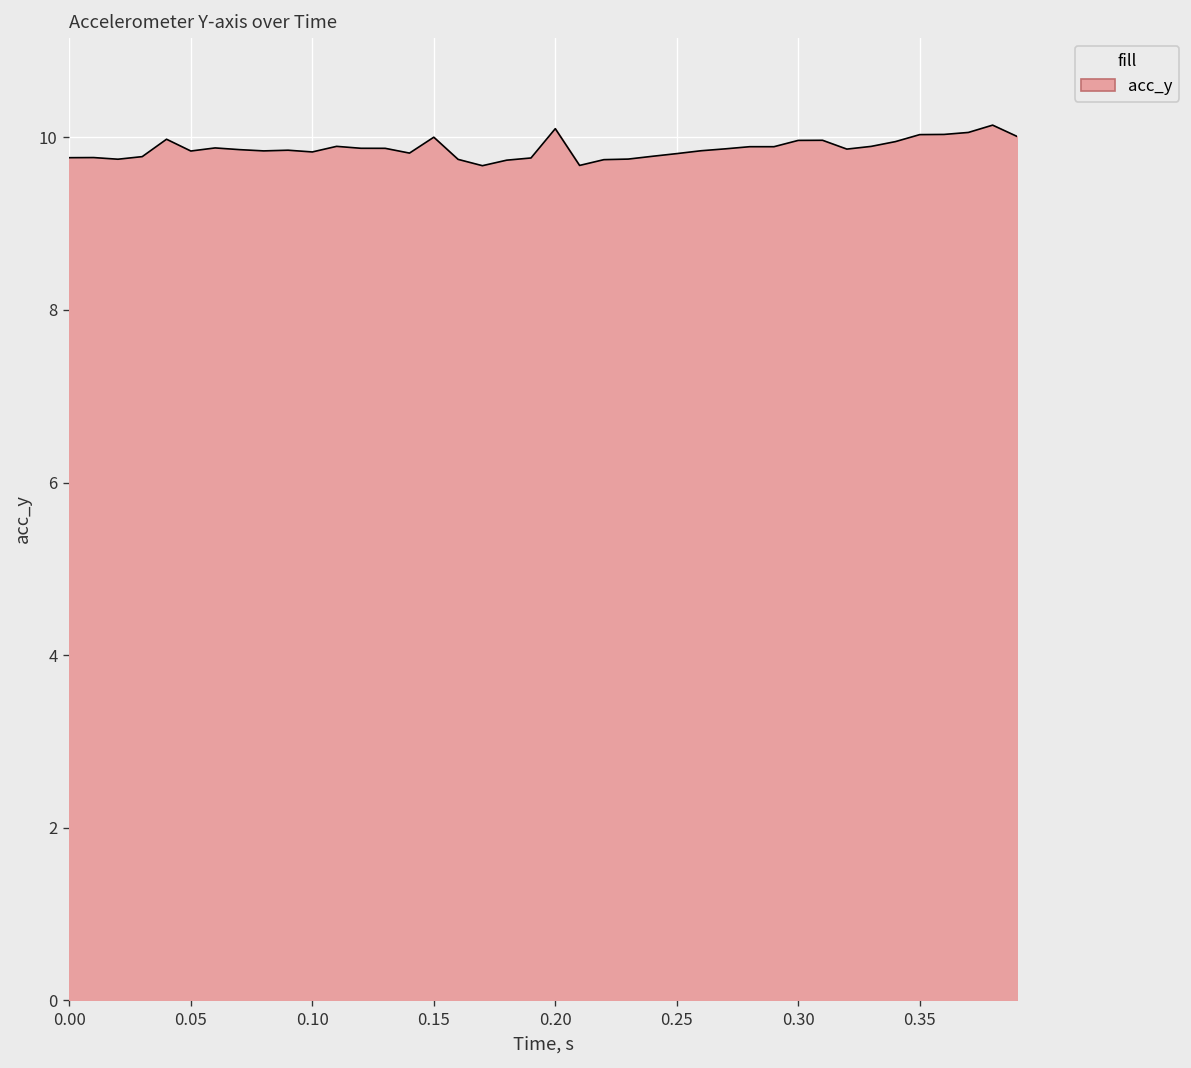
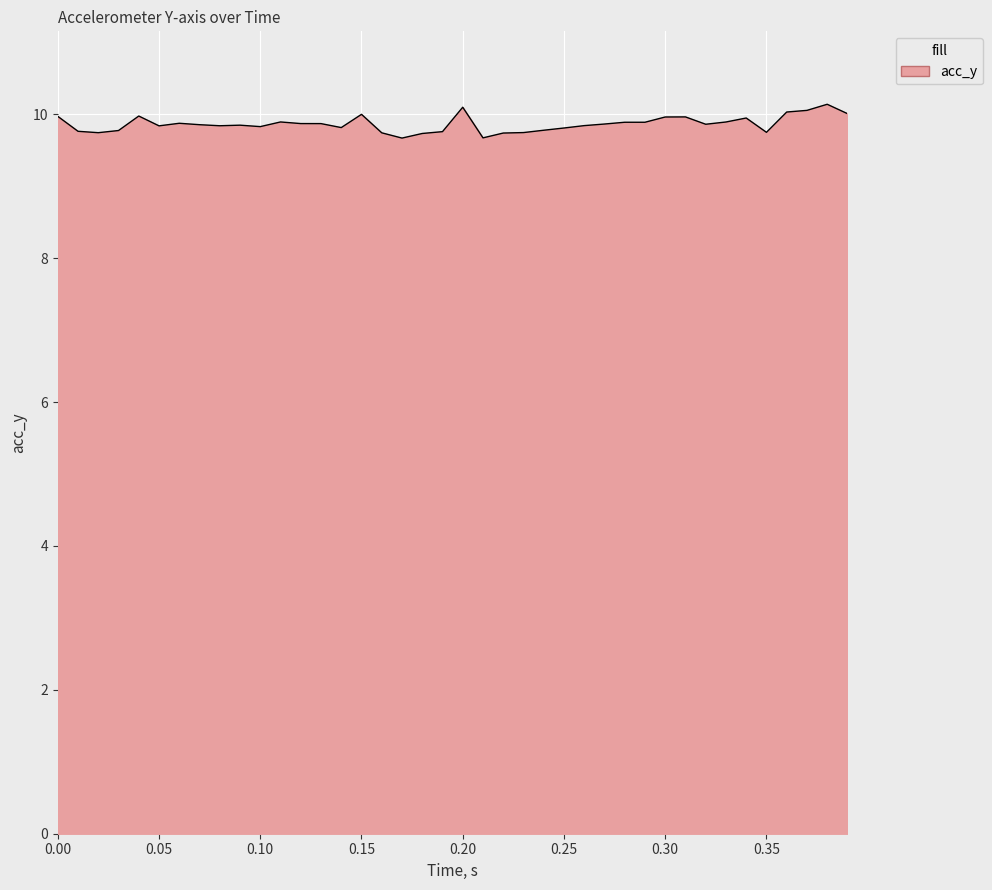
0.00: 9.8 -> 10.0
0.35: 10.0 -> 9.8
